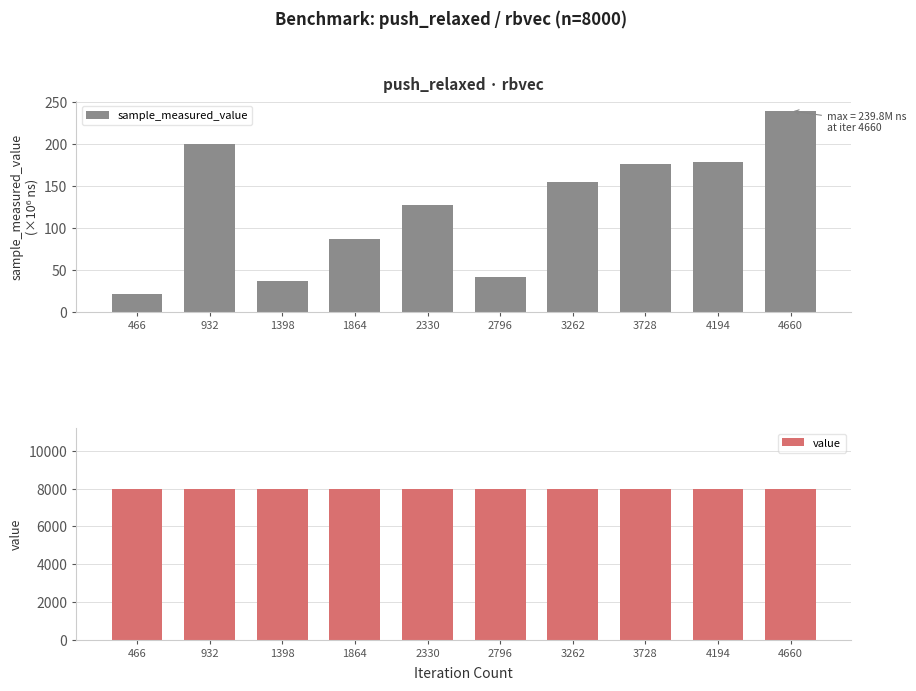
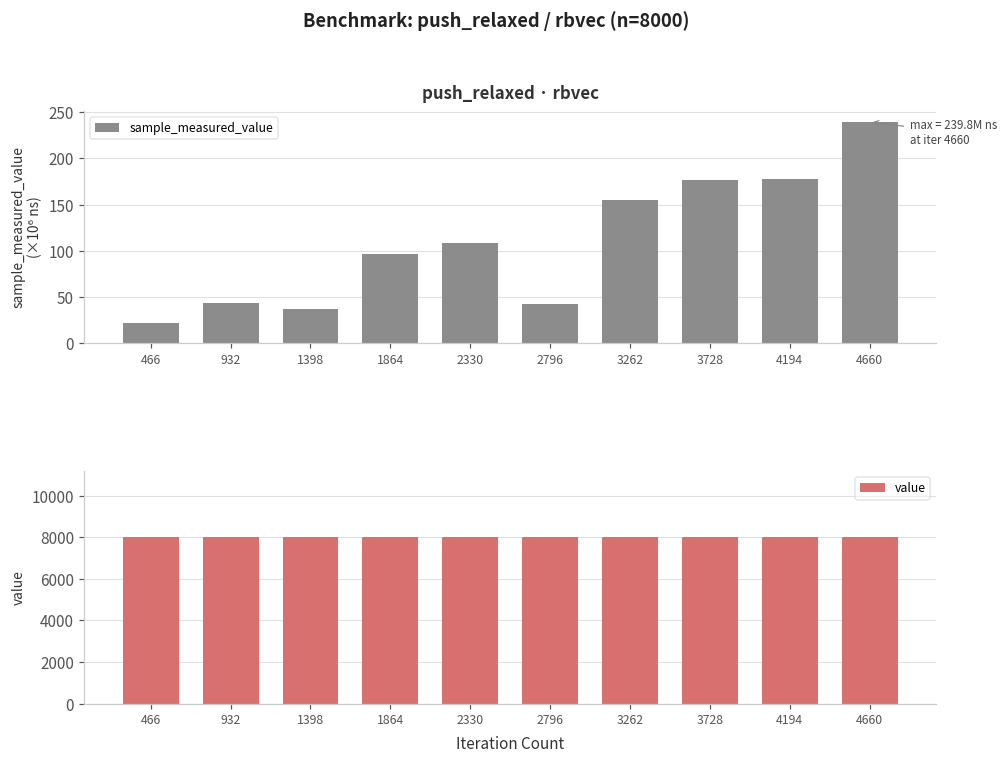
push_relaxed · rbvec, 932: 200 -> 40
push_relaxed · rbvec, 1864: 90 -> 100
push_relaxed · rbvec, 2330: 130 -> 110
